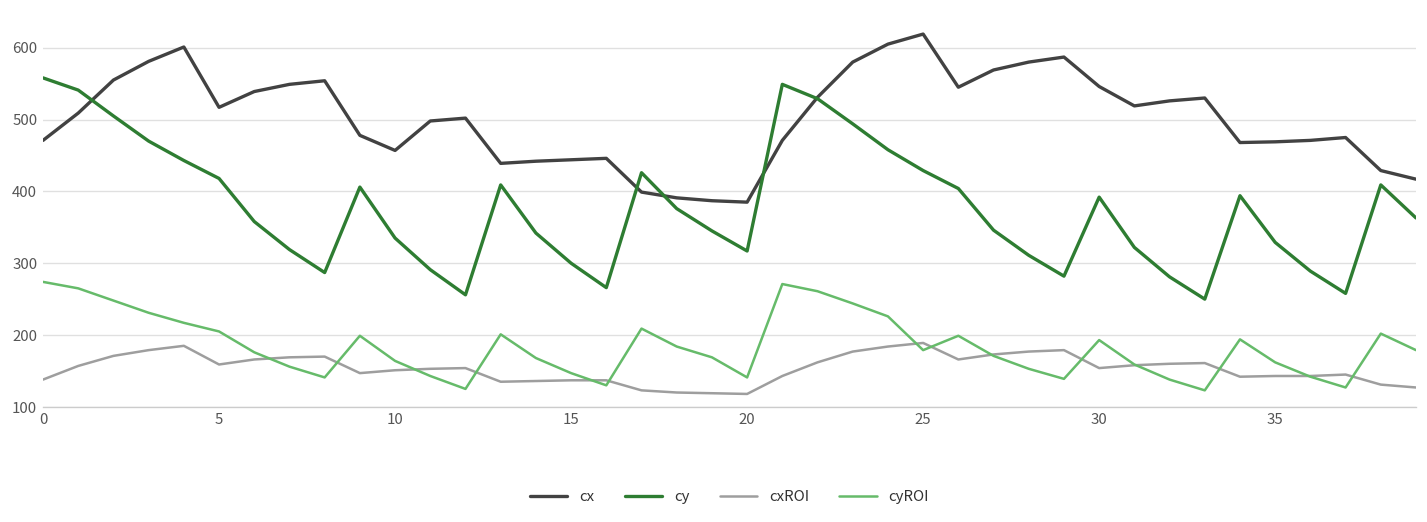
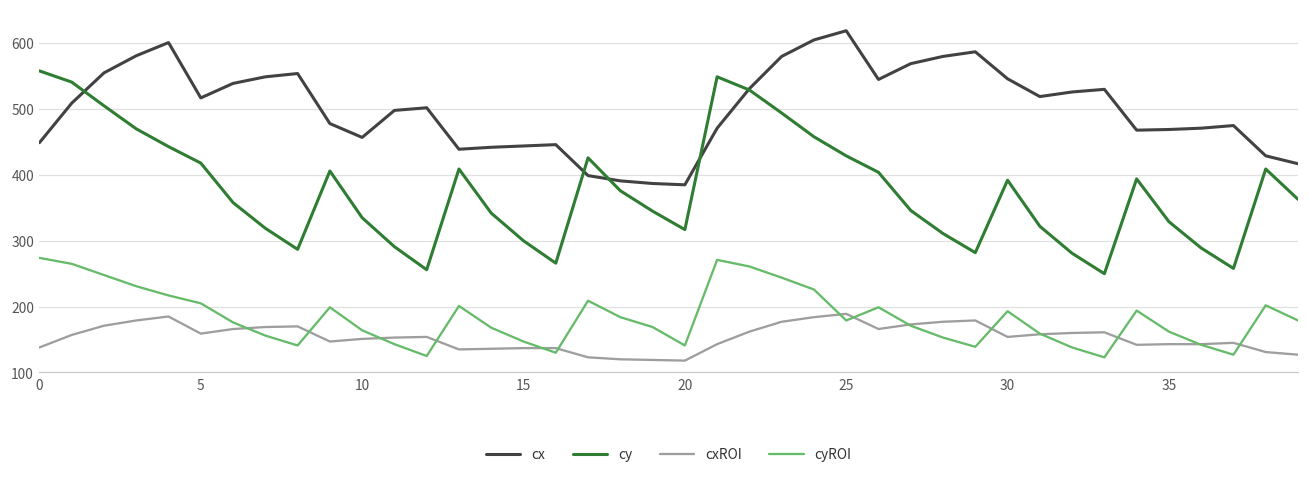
cx, 0: 470 -> 450
